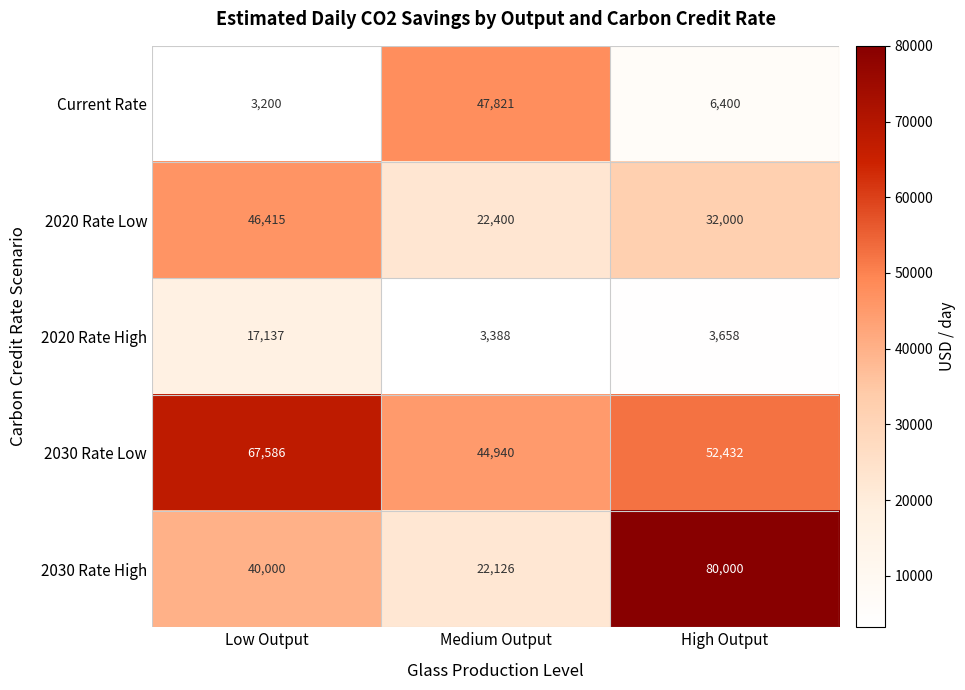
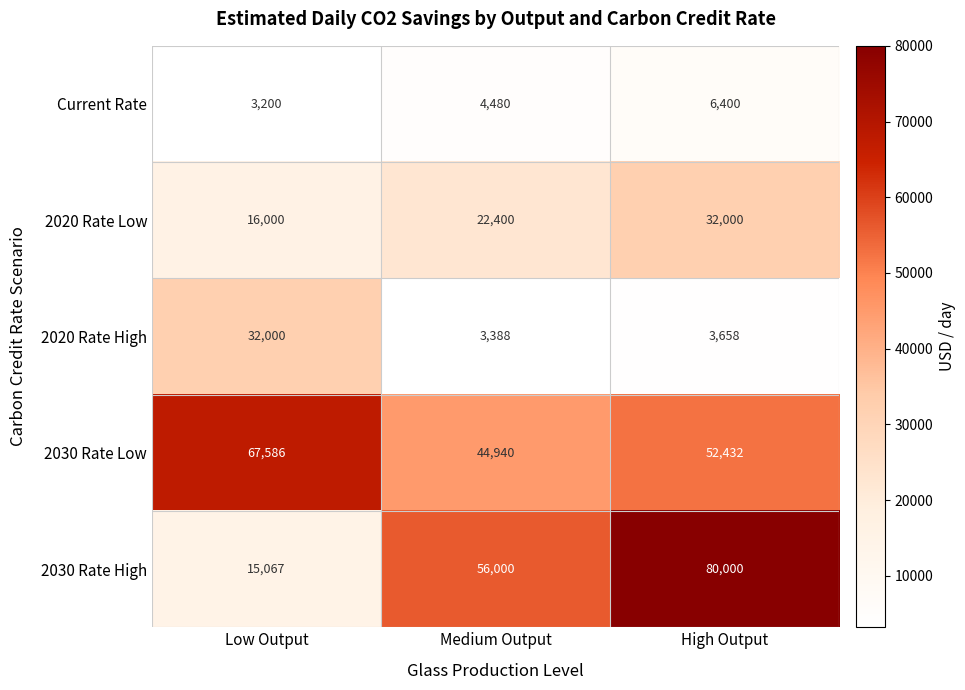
Current Rate, Medium Output: 47,821 -> 4,480
2020 Rate Low, Low Output: 46,415 -> 16,000
2020 Rate High, Low Output: 17,137 -> 32,000
2030 Rate High, Low Output: 40,000 -> 15,067
2030 Rate High, Medium Output: 22,126 -> 56,000
